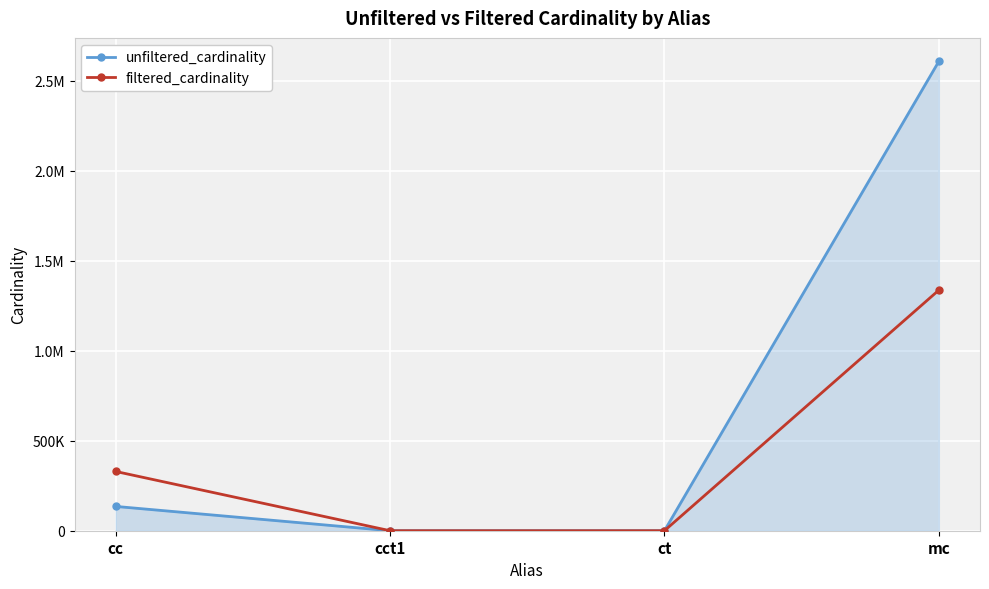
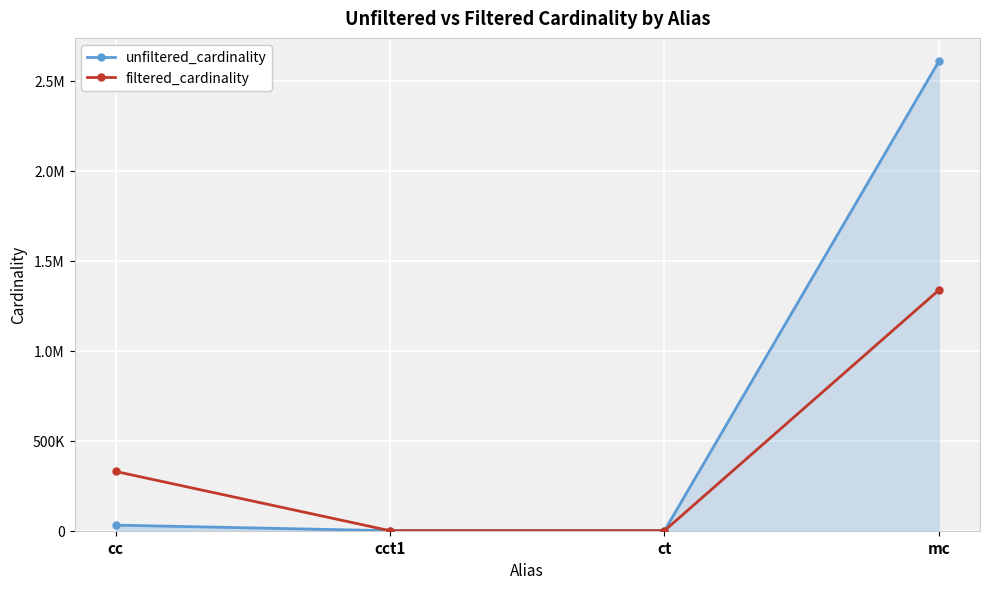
unfiltered_cardinality, cc: 140000 -> 30000
